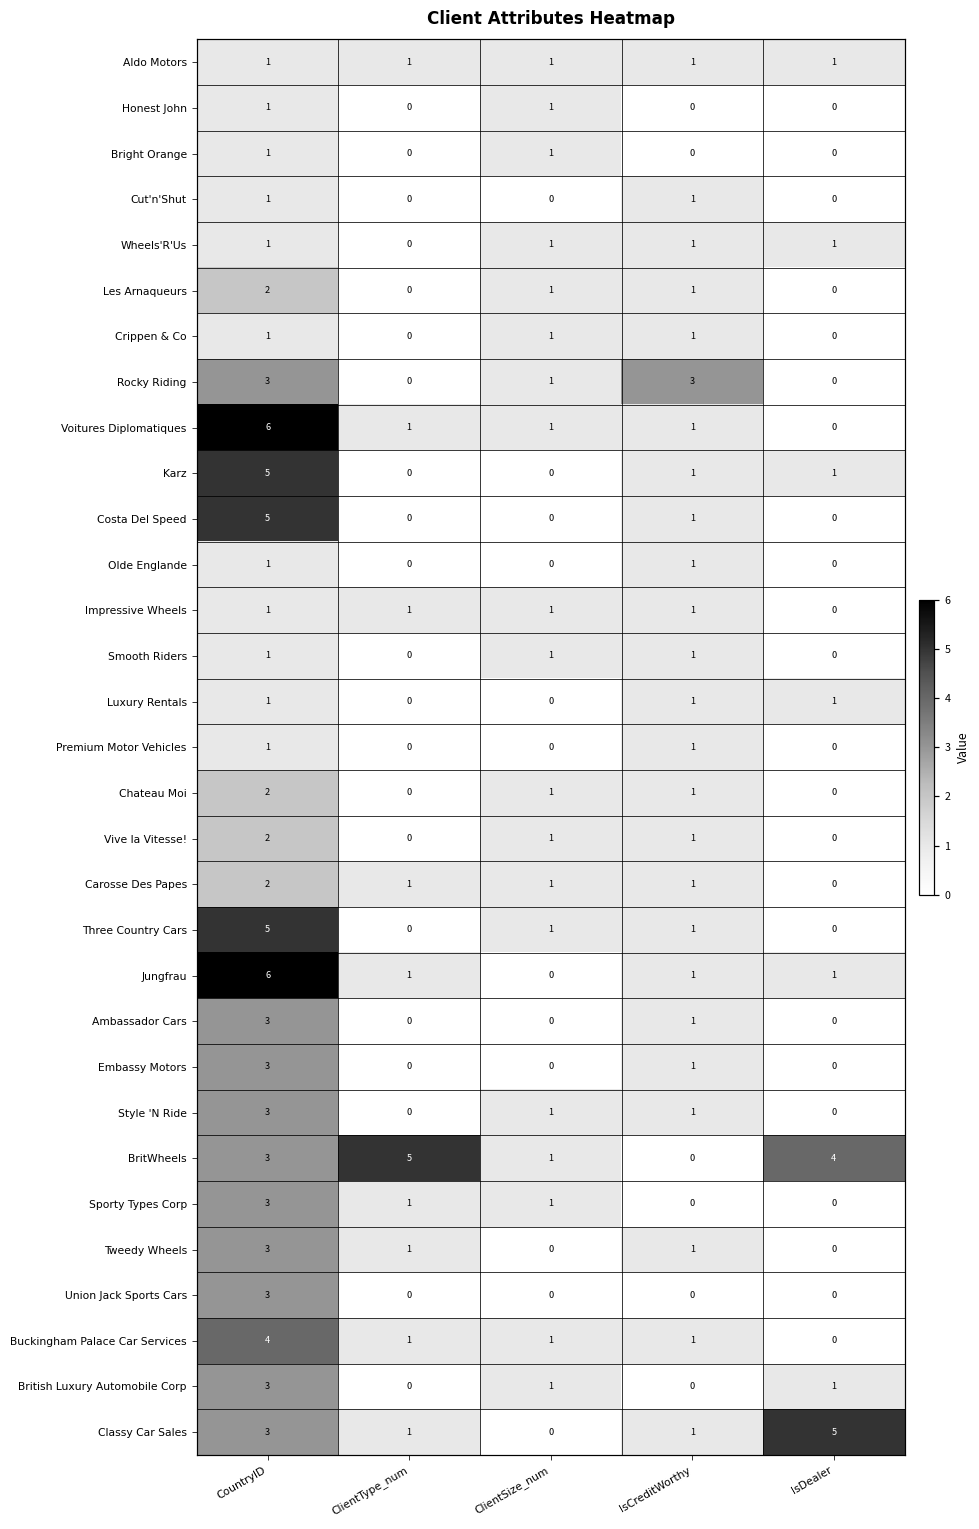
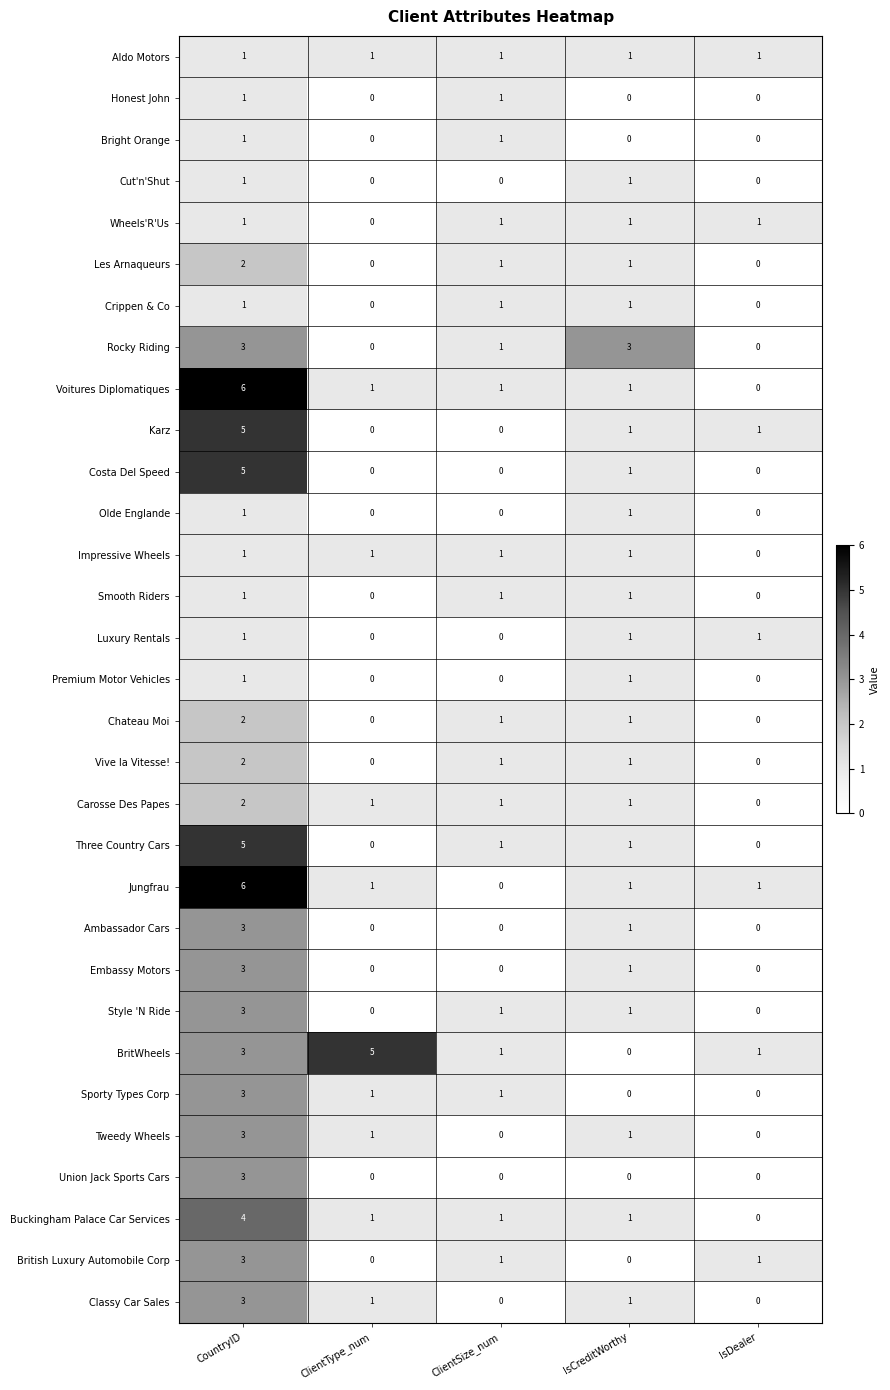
BritWheels, IsDealer: 4 -> 1
Classy Car Sales, IsDealer: 5 -> 0
